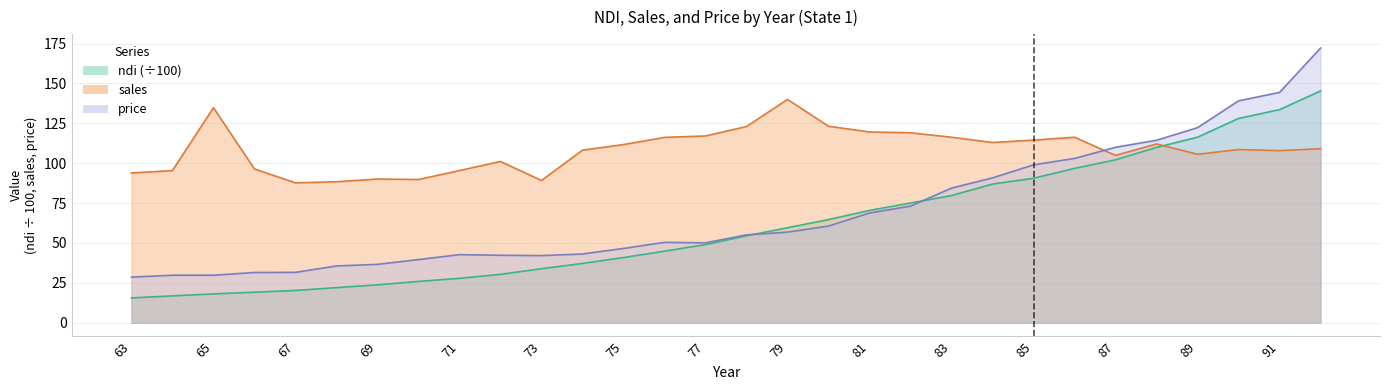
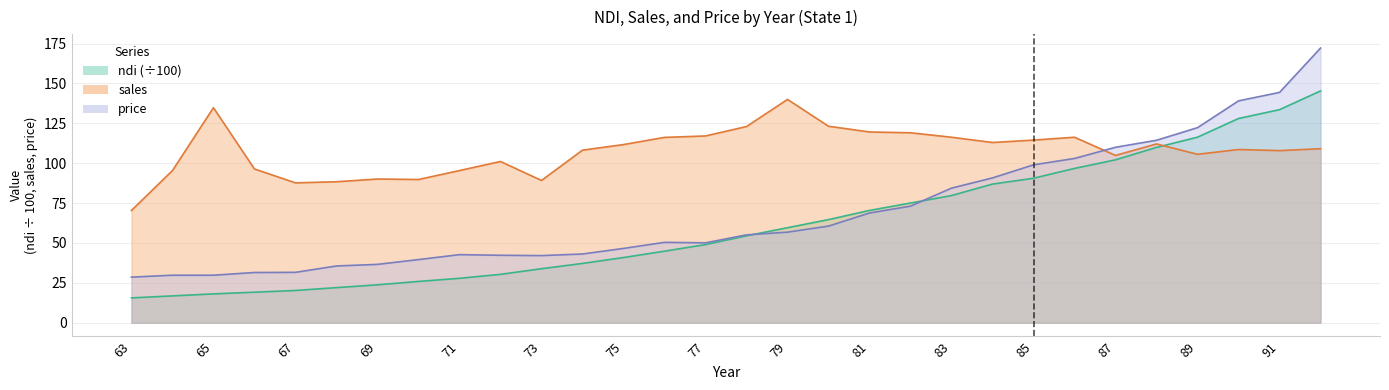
sales, 63: 94 -> 70
